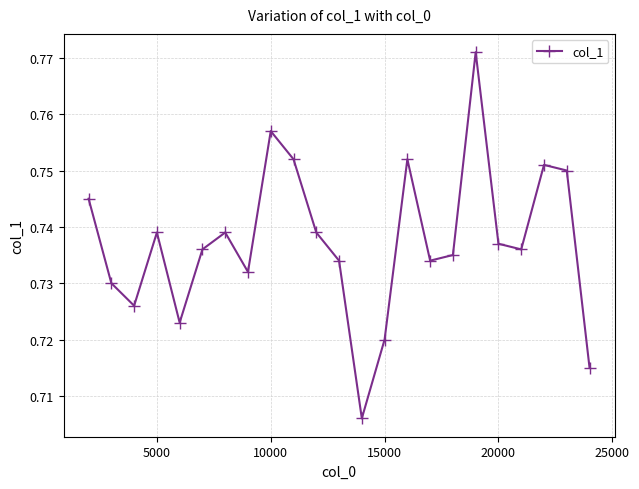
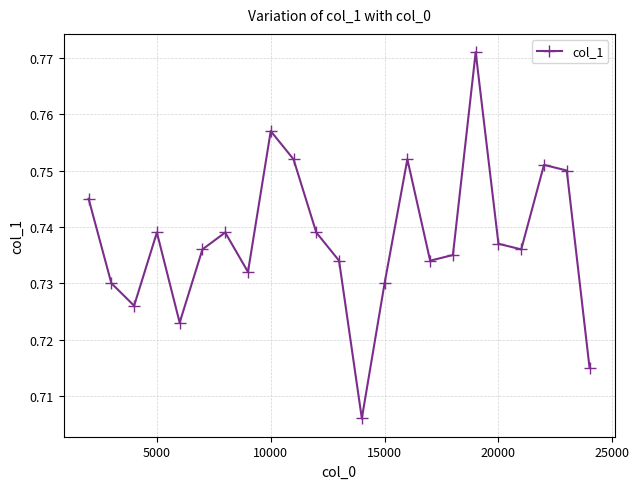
15000: 0.72 -> 0.73
